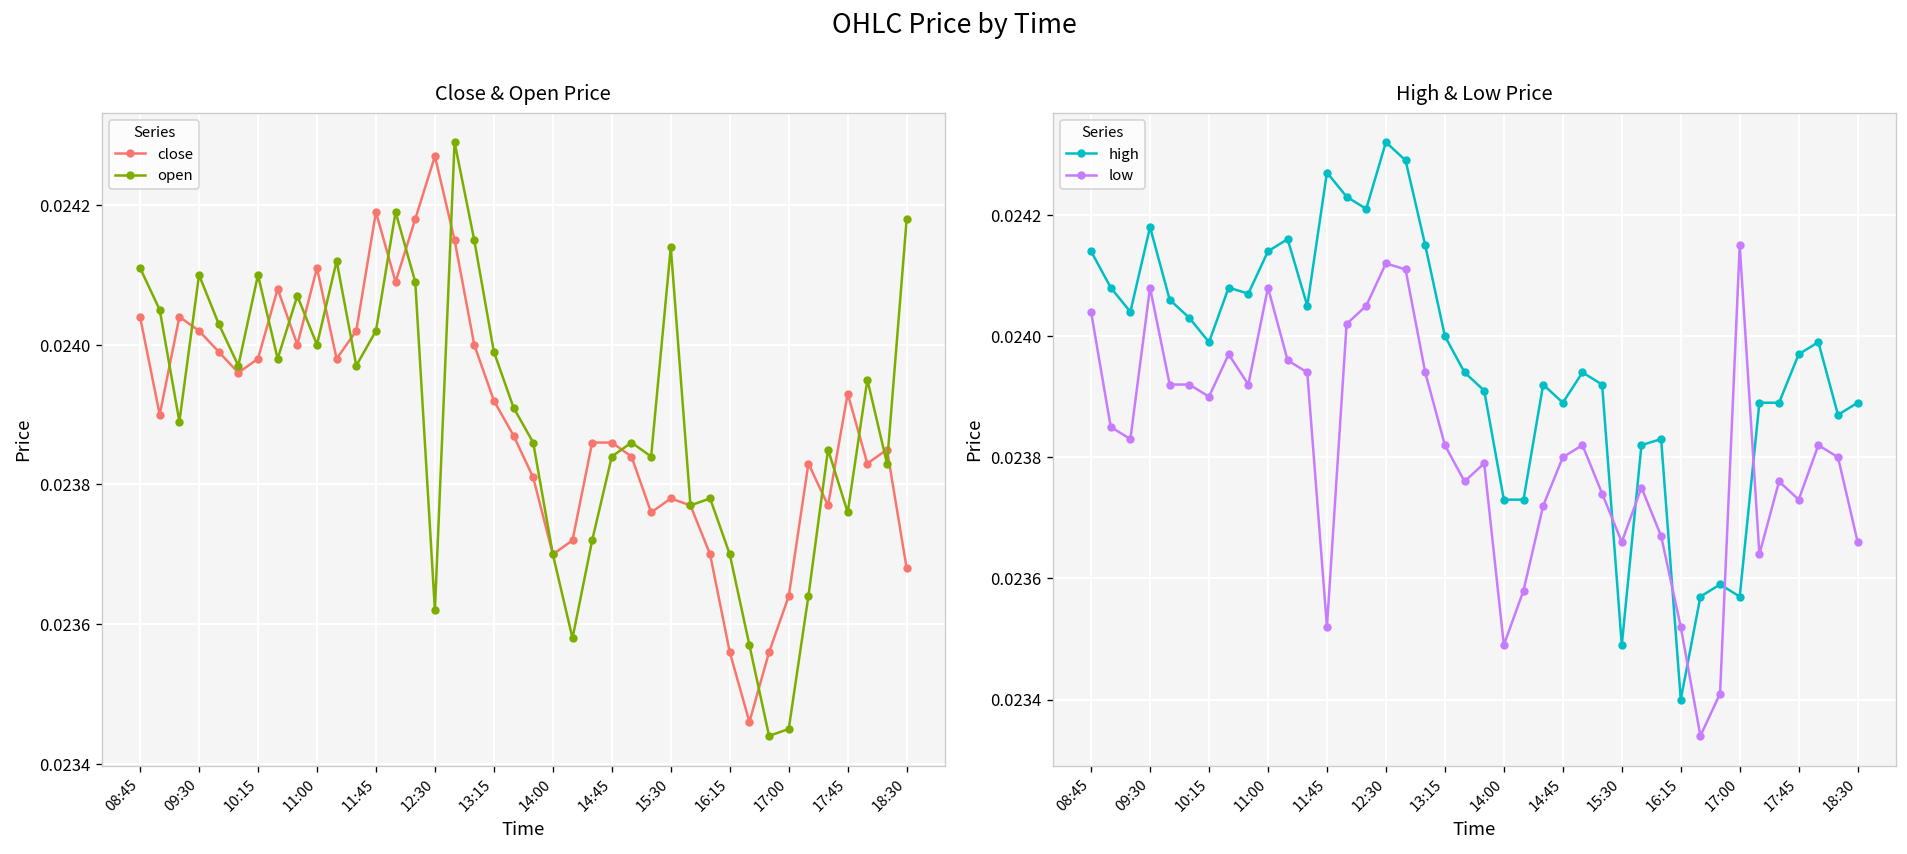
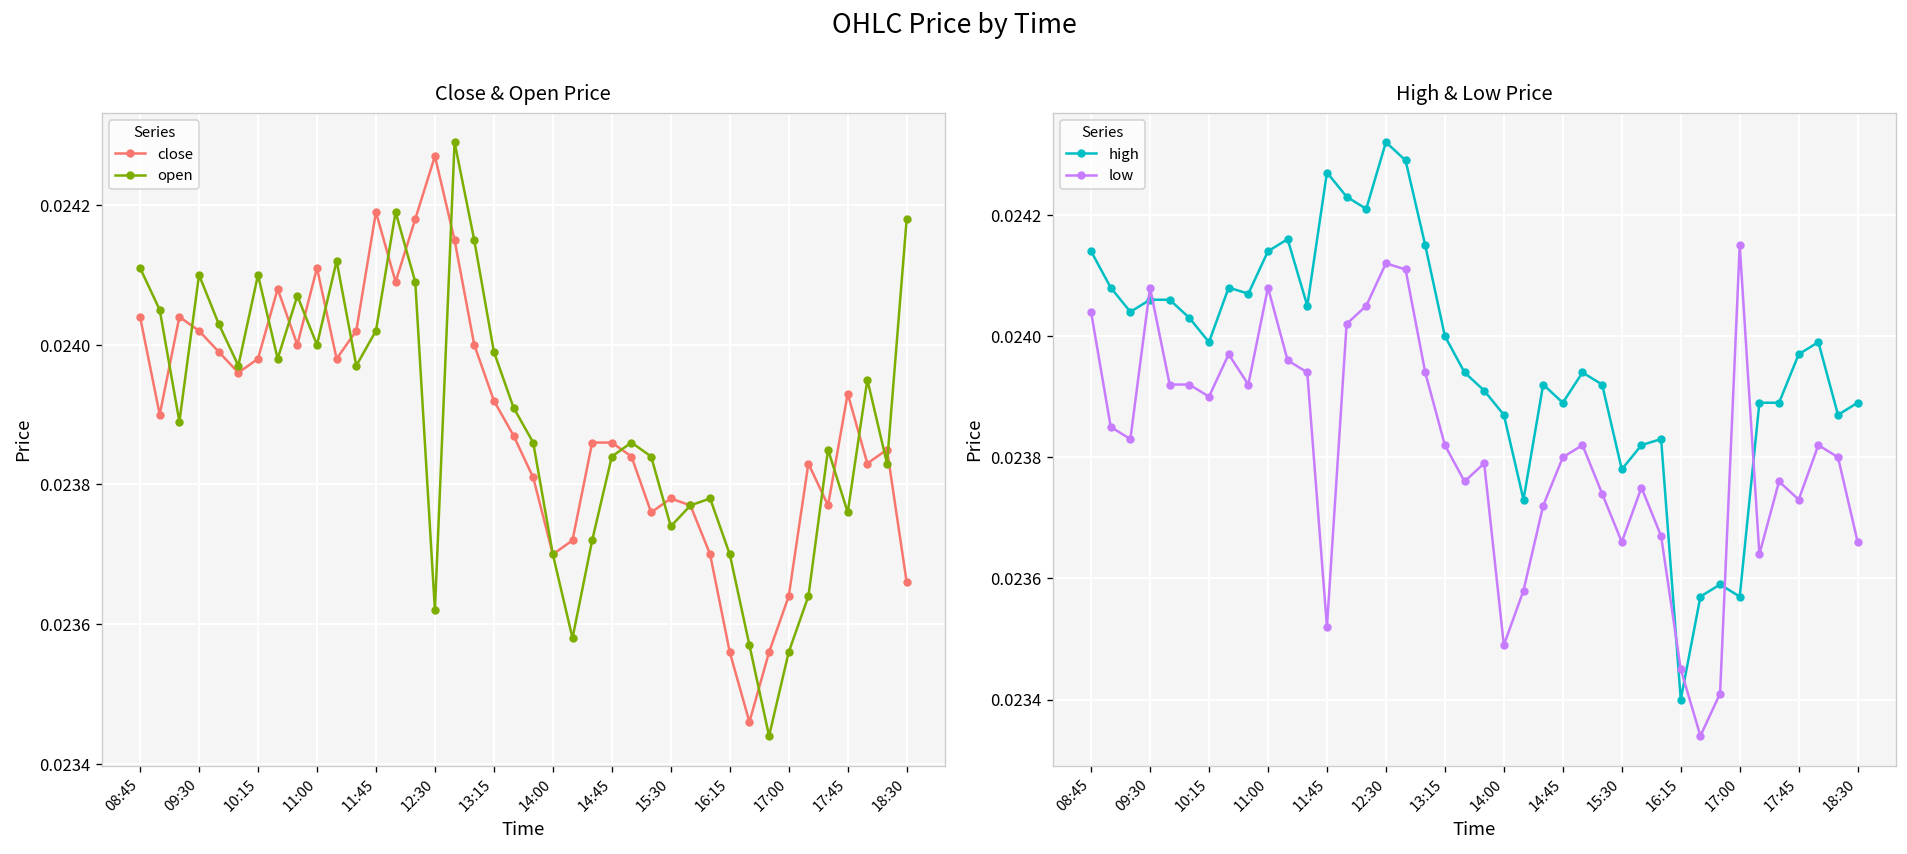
Close & Open Price, open, 15:30: 0.02414 -> 0.02374
Close & Open Price, open, 17:00: 0.02345 -> 0.02356
Close & Open Price, close, 18:30: 0.02368 -> 0.02366
High & Low Price, high, 09:30: 0.02418 -> 0.02406
High & Low Price, high, 14:00: 0.02373 -> 0.02387
High & Low Price, high, 15:30: 0.02349 -> 0.02378
High & Low Price, low, 16:15: 0.02352 -> 0.02345
